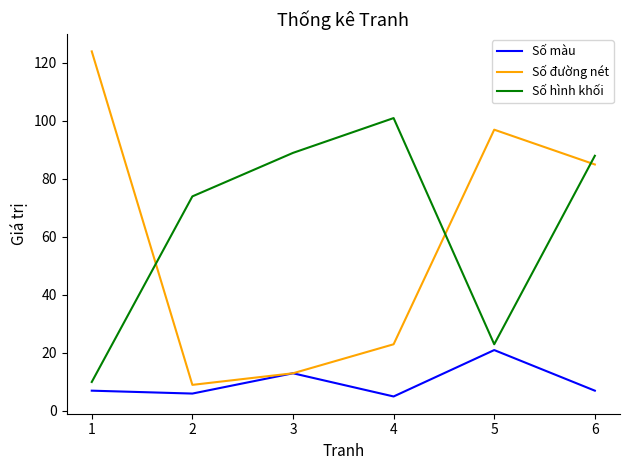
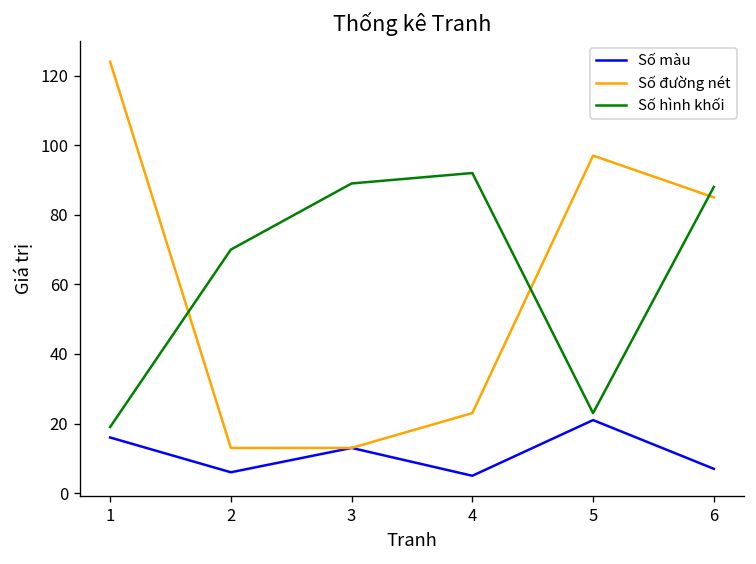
Số màu, 1: 7 -> 16
Số hình khối, 1: 10 -> 19
Số đường nét, 2: 9 -> 13
Số hình khối, 2: 74 -> 70
Số hình khối, 4: 101 -> 92
